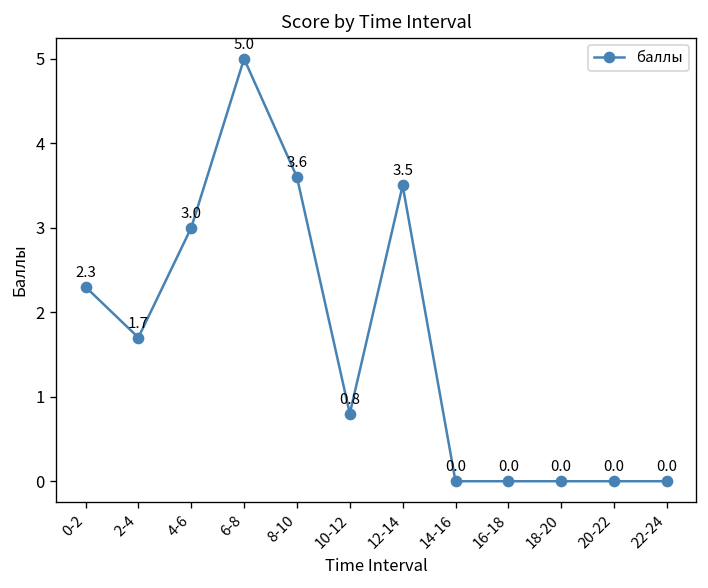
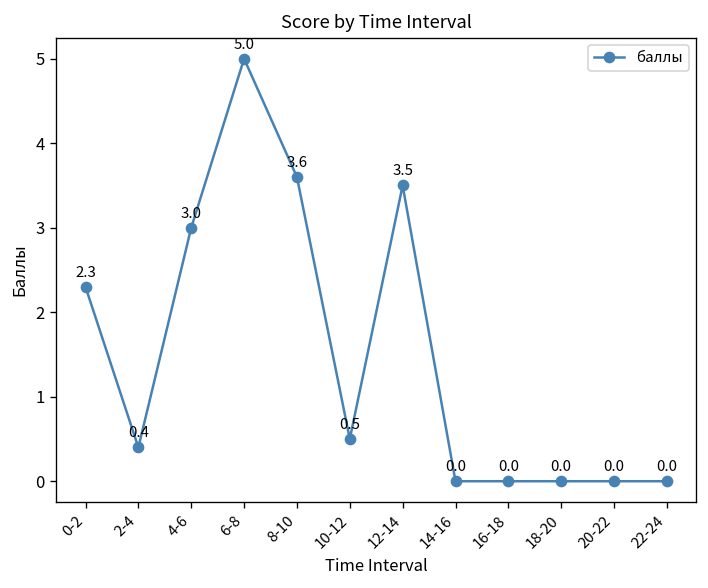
2-4: 1.7 -> 0.4
10-12: 0.8 -> 0.5
